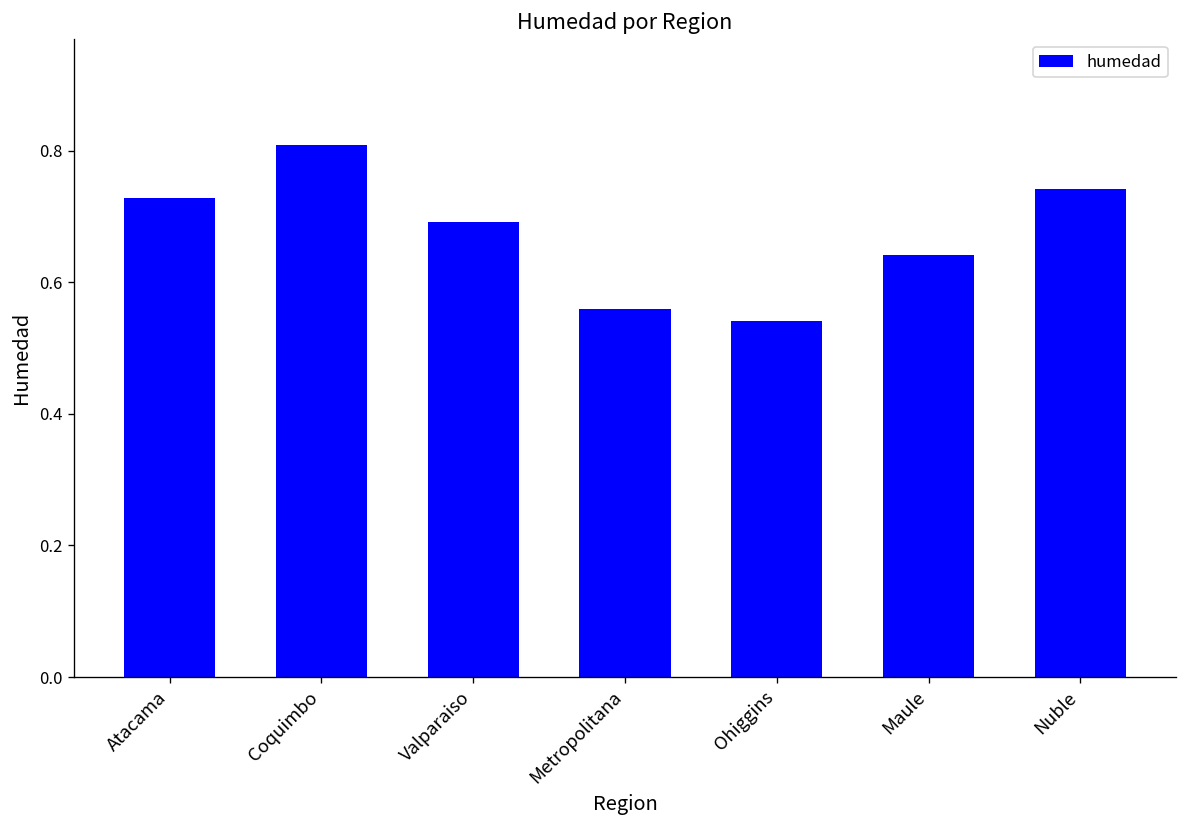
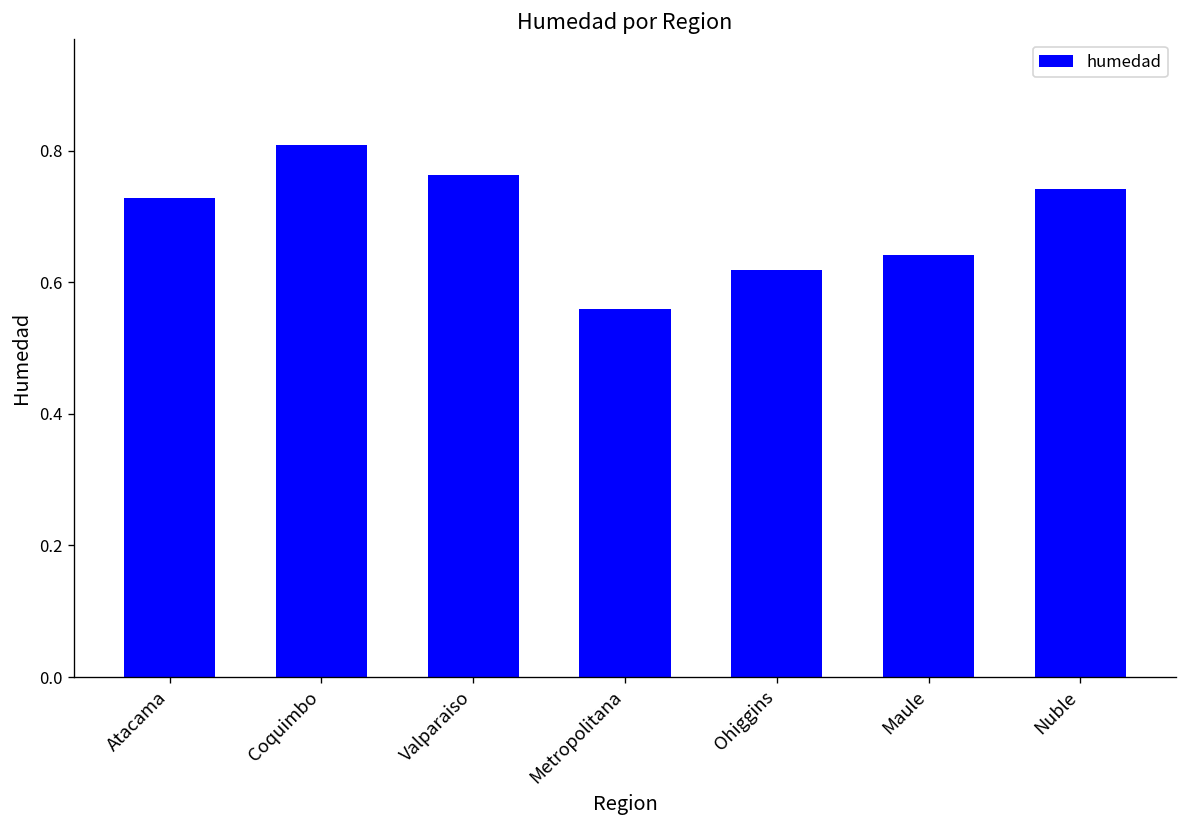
Valparaiso: 0.69 -> 0.76
Ohiggins: 0.54 -> 0.62
